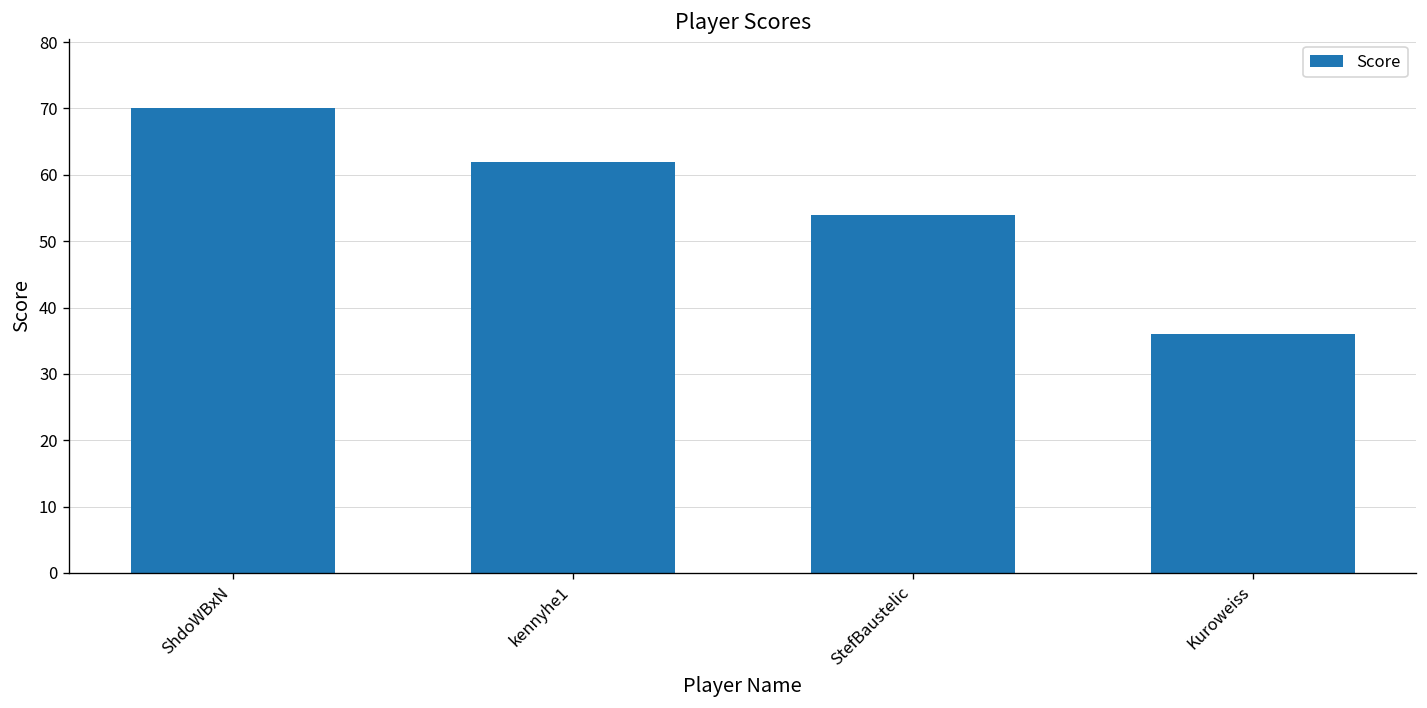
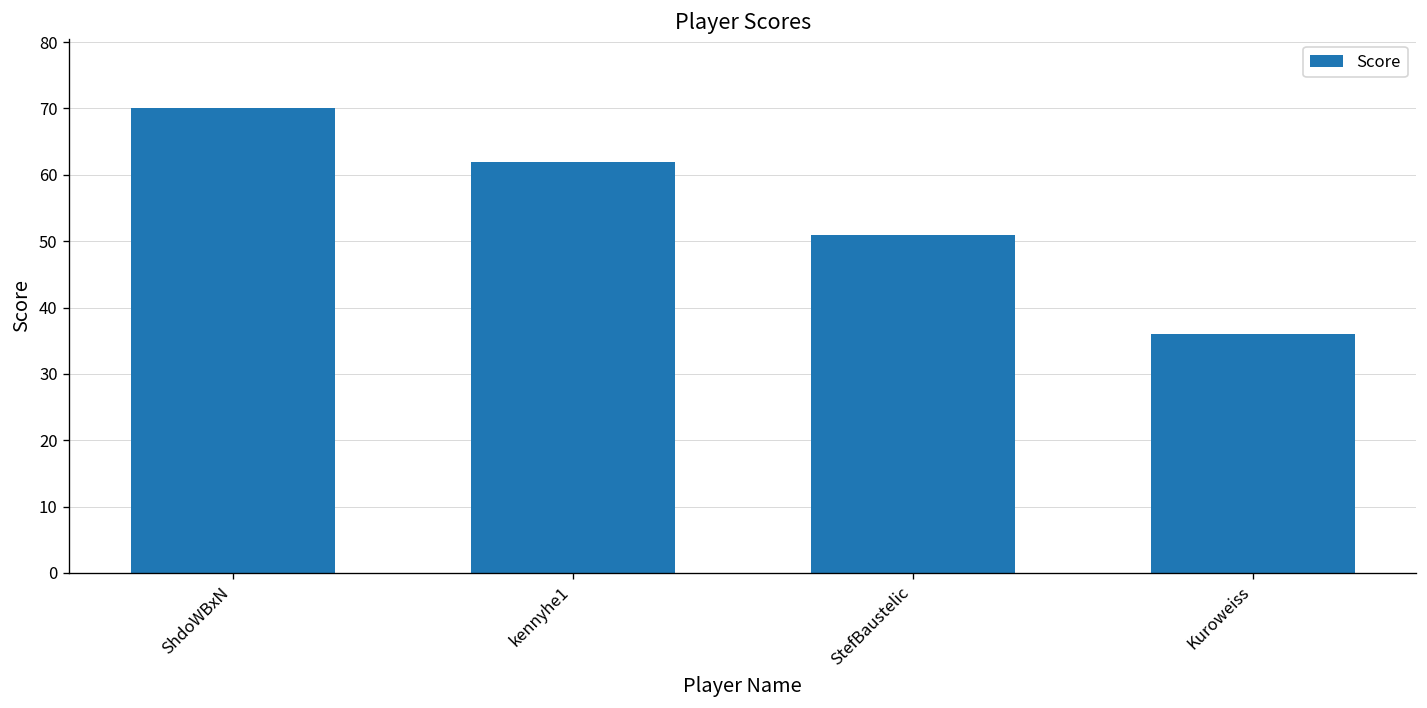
StefBaustelic: 54 -> 51
